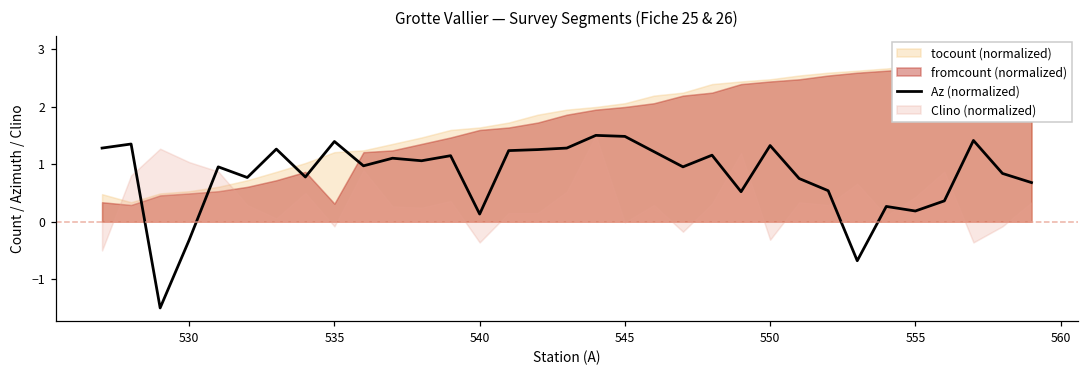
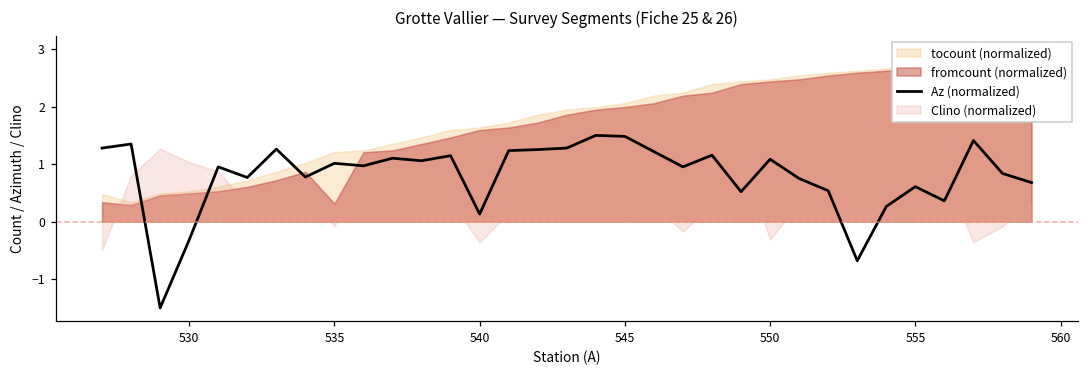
Az (normalized), 535: 1.4 -> 1.0
Az (normalized), 550: 1.3 -> 1.1
Az (normalized), 555: 0.2 -> 0.6
